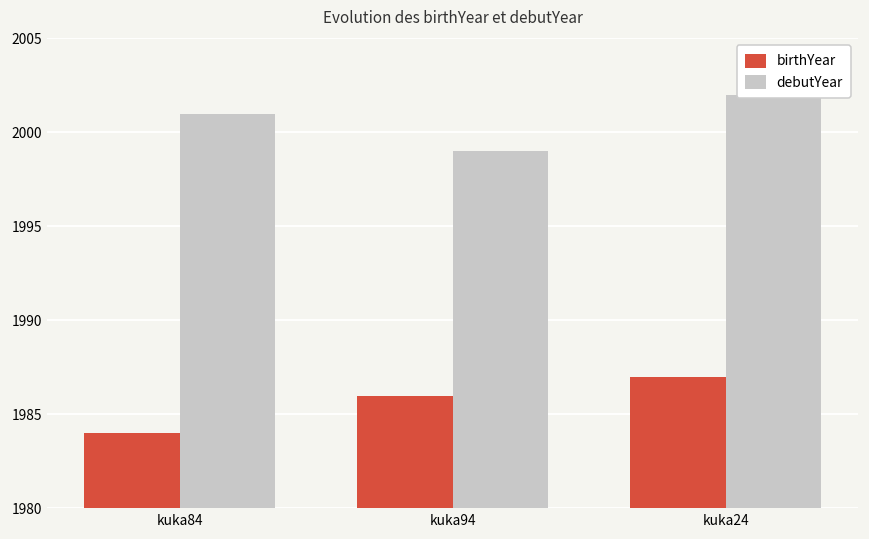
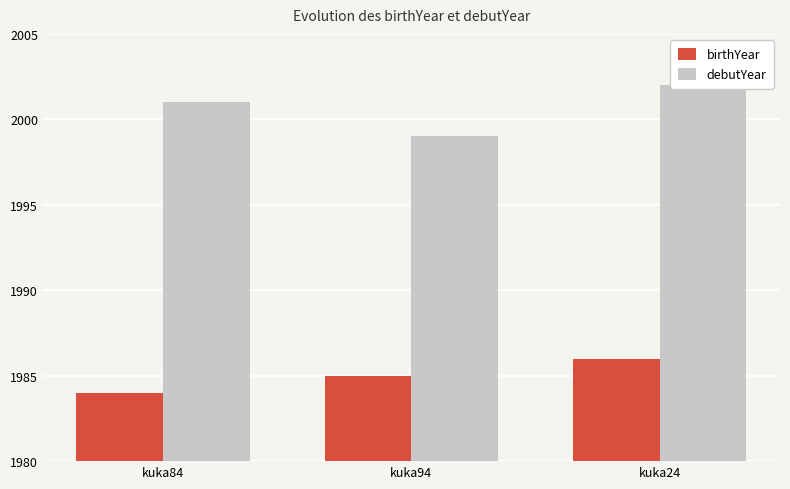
birthYear, kuka94: 1986 -> 1985
birthYear, kuka24: 1987 -> 1986
